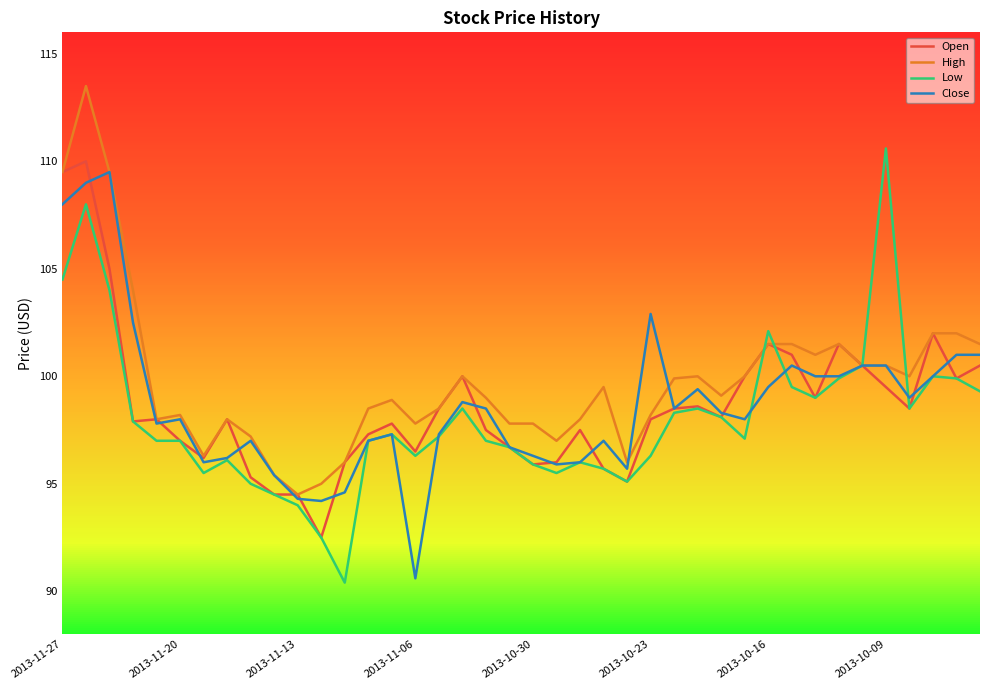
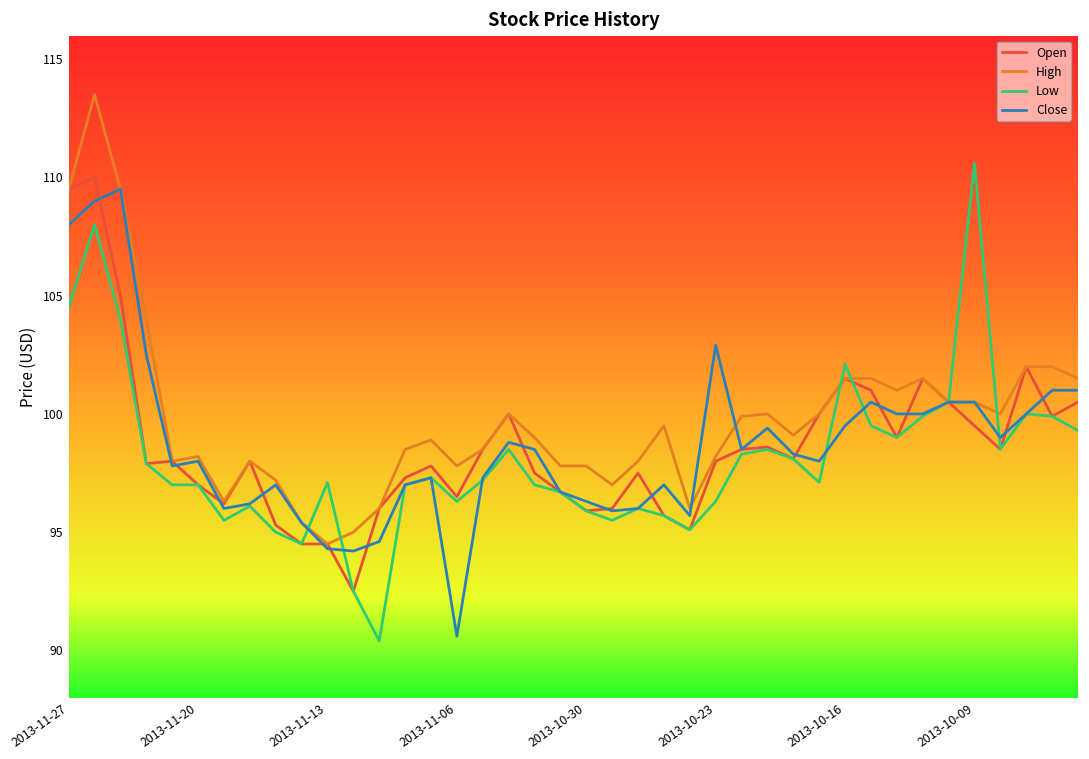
Low, 2013-11-13: 94.0 -> 97.1
